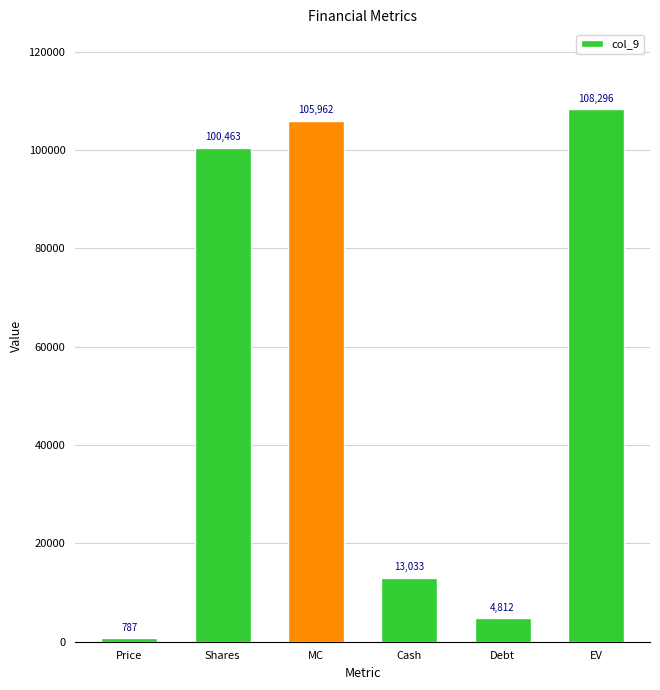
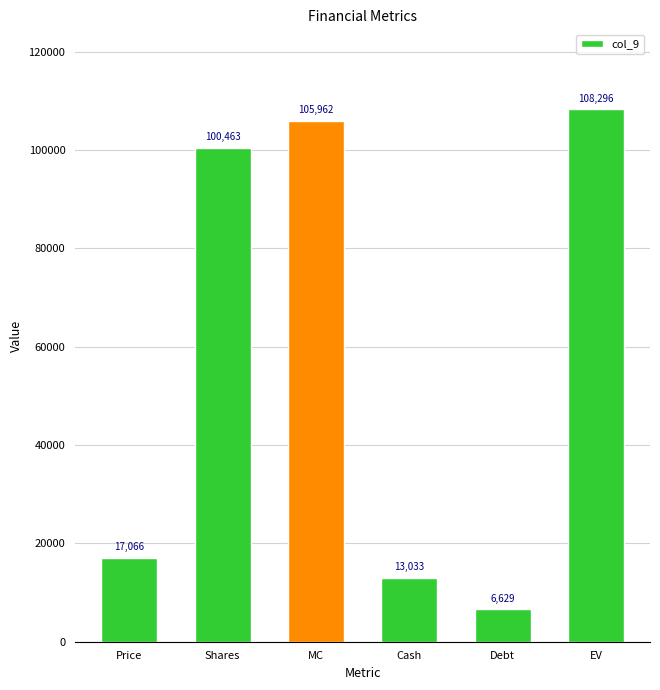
Price: 787 -> 17,066
Debt: 4,812 -> 6,629
